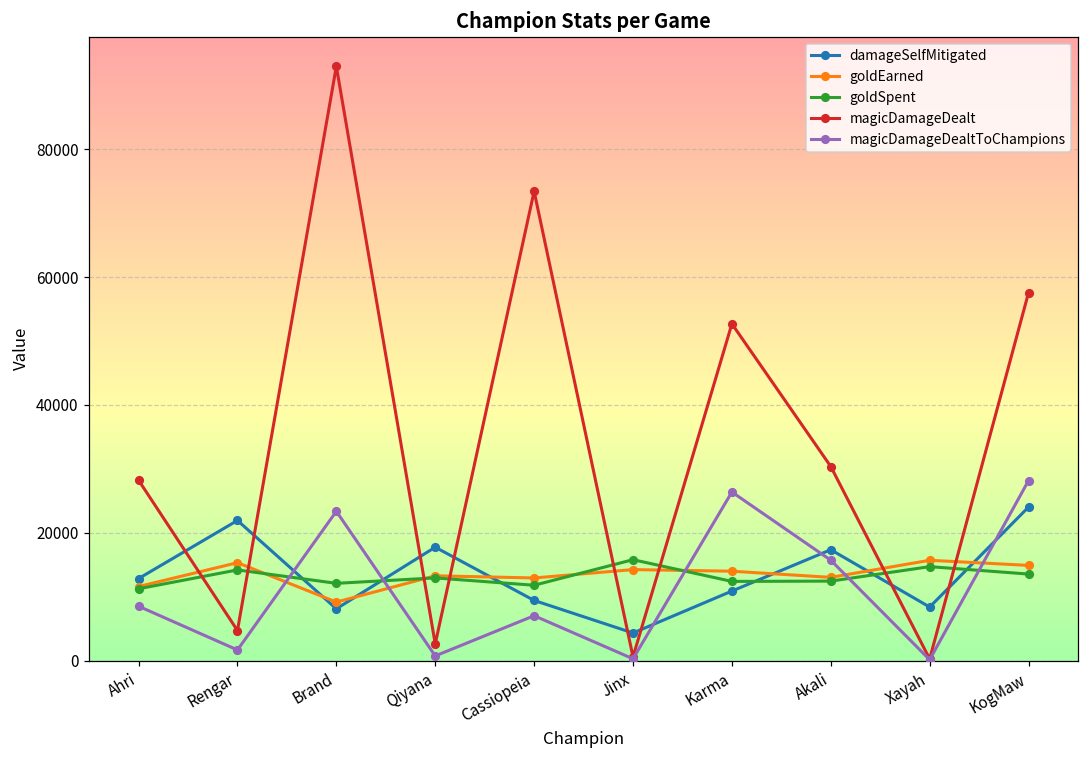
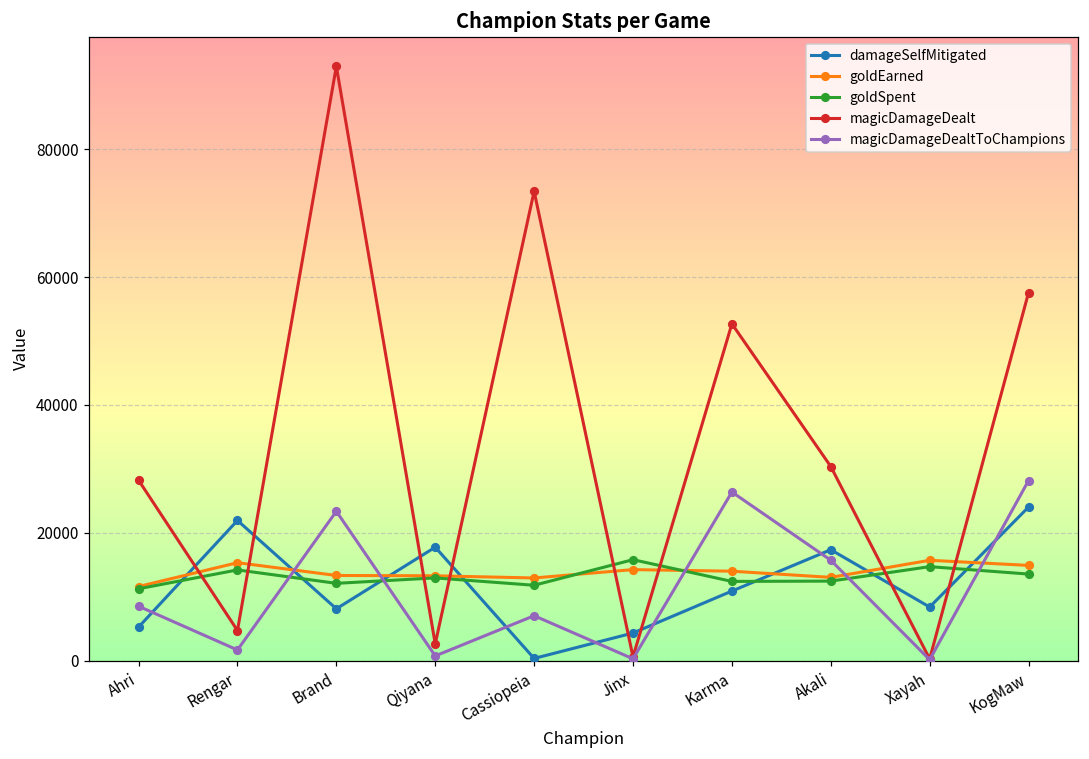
damageSelfMitigated, Ahri: 13000 -> 5000
goldEarned, Brand: 9000 -> 13000
damageSelfMitigated, Cassiopeia: 9000 -> 0
